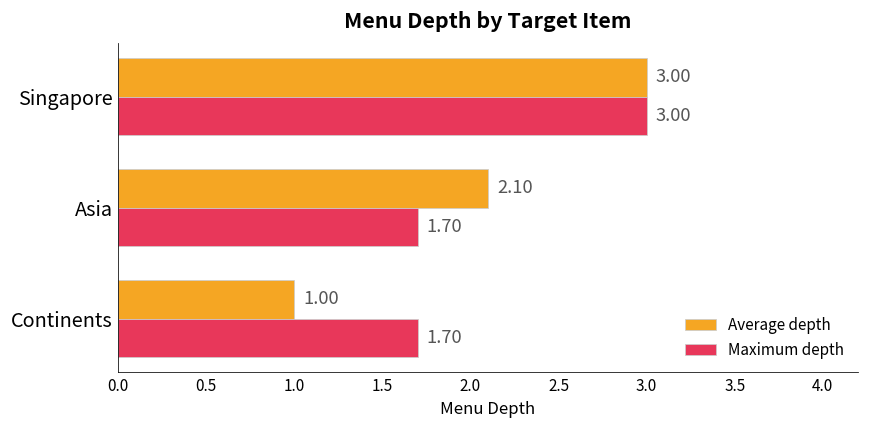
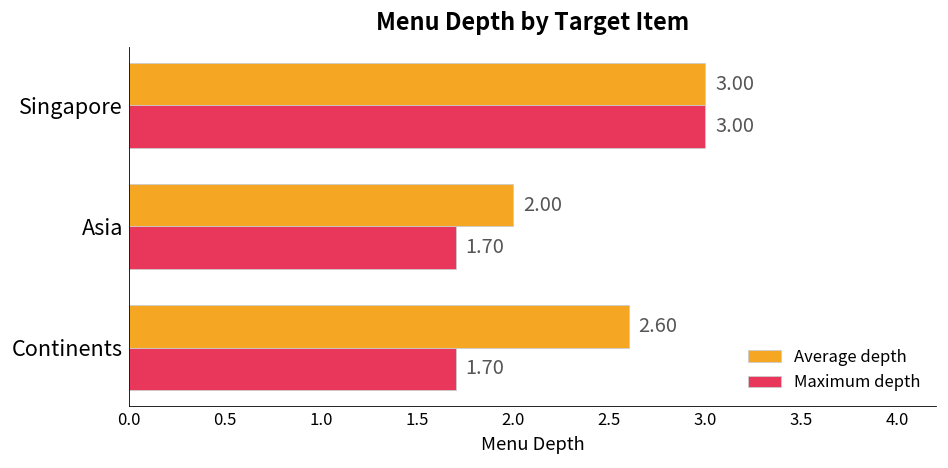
Average depth, Asia: 2.10 -> 2.00
Average depth, Continents: 1.00 -> 2.60
